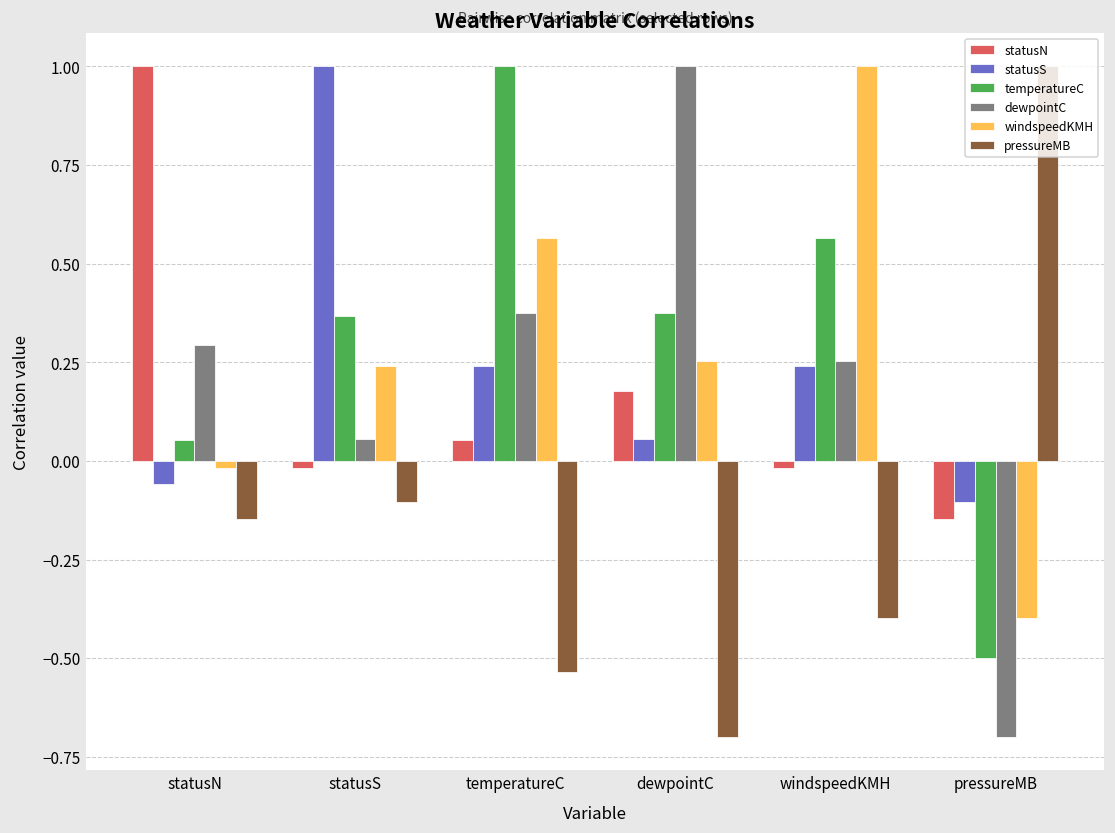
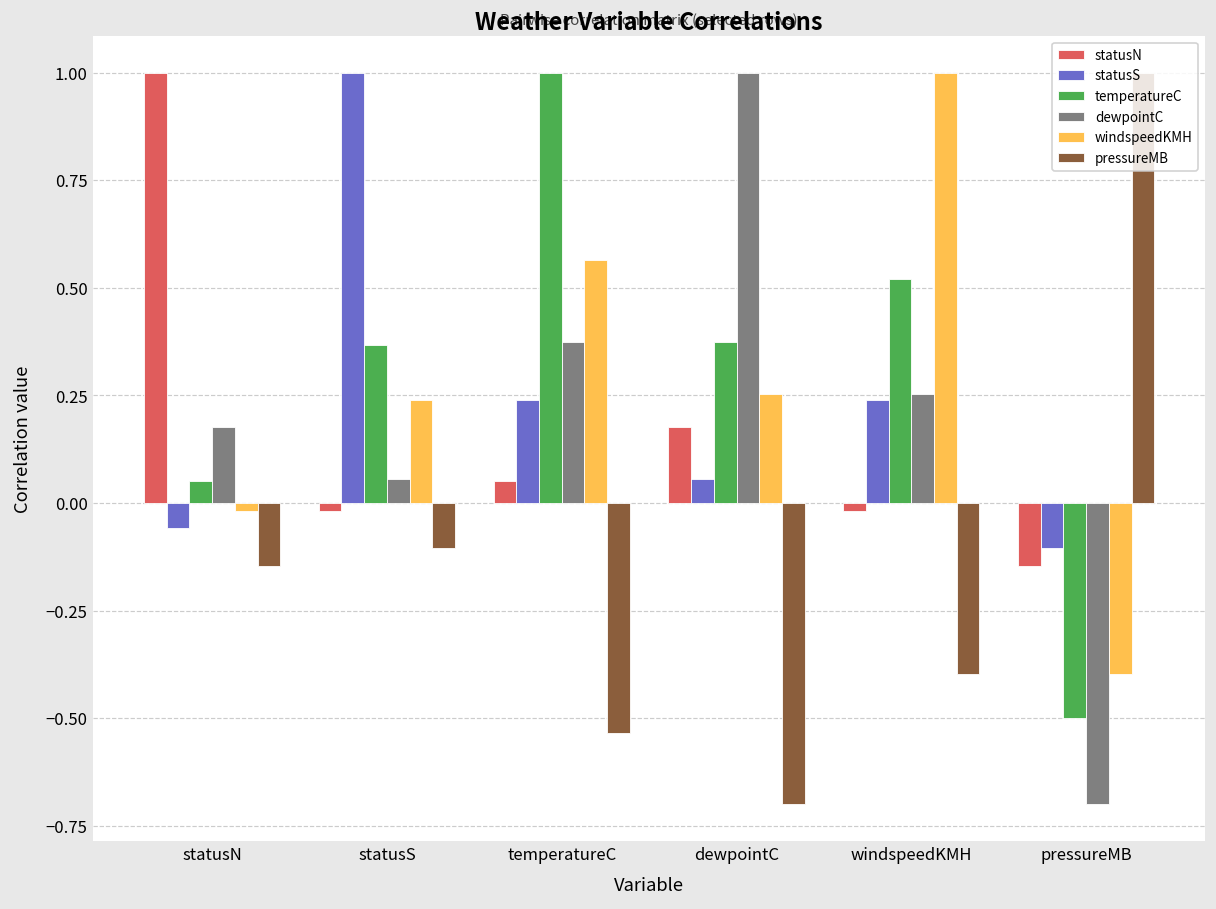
dewpointC, statusN: 0.29 -> 0.18
temperatureC, windspeedKMH: 0.56 -> 0.52
